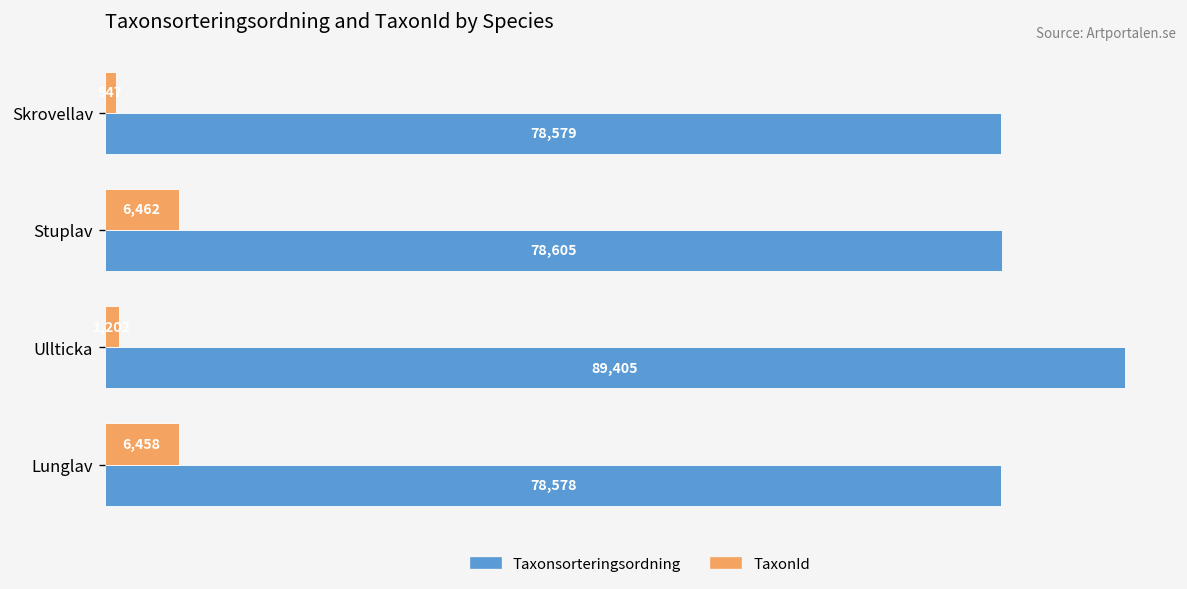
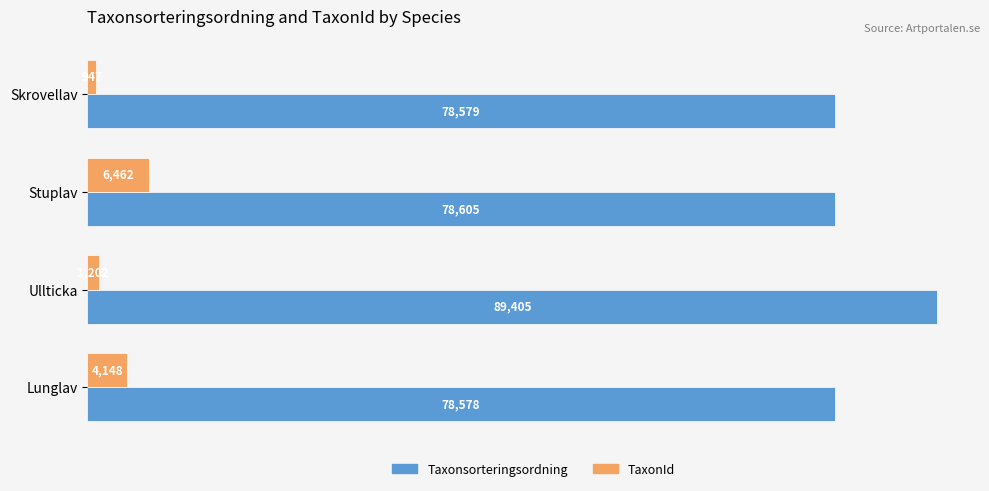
TaxonId, Lunglav: 6,458 -> 4,148
